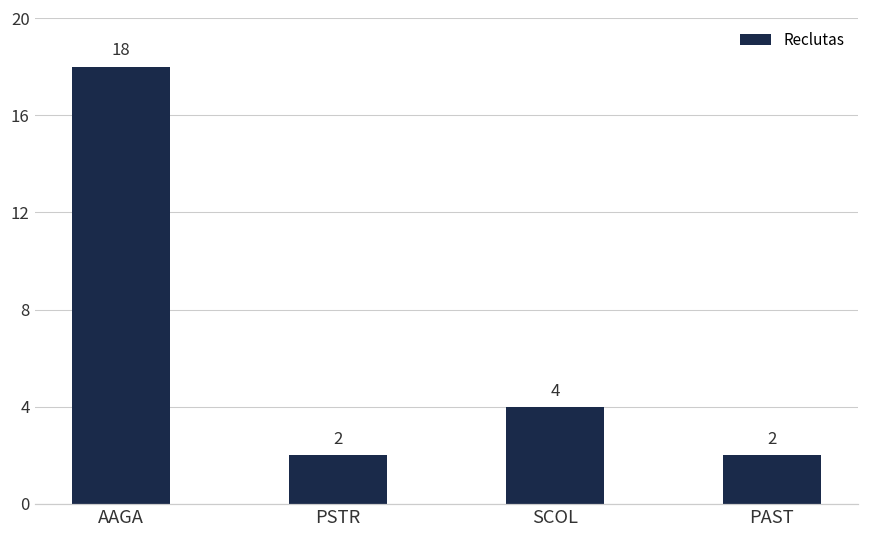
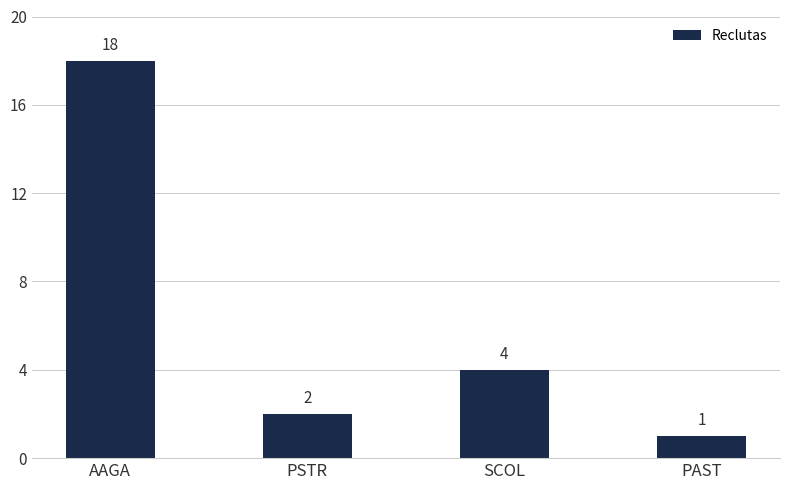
PAST: 2 -> 1
